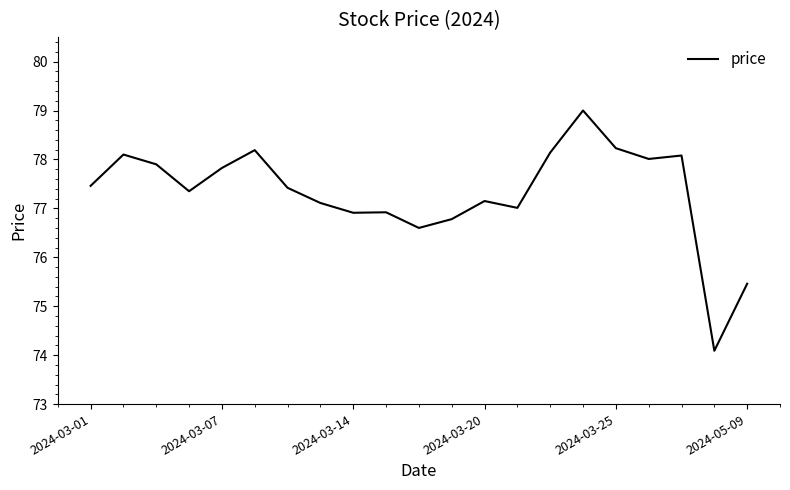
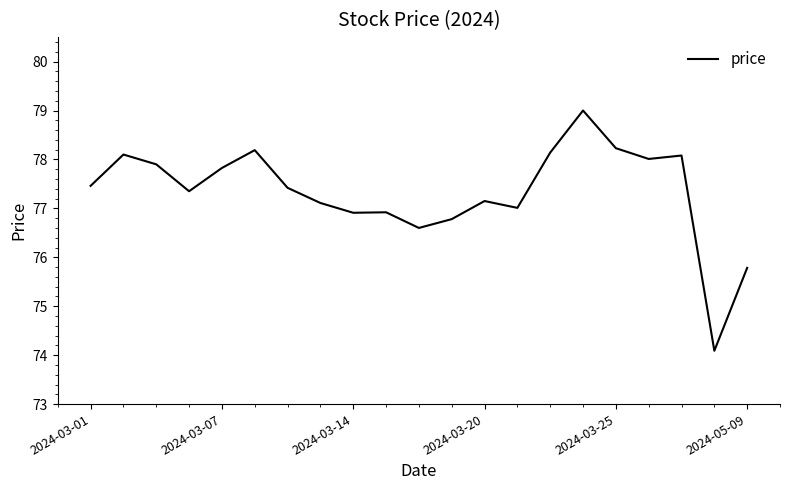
2024-05-09: 75.5 -> 75.8
